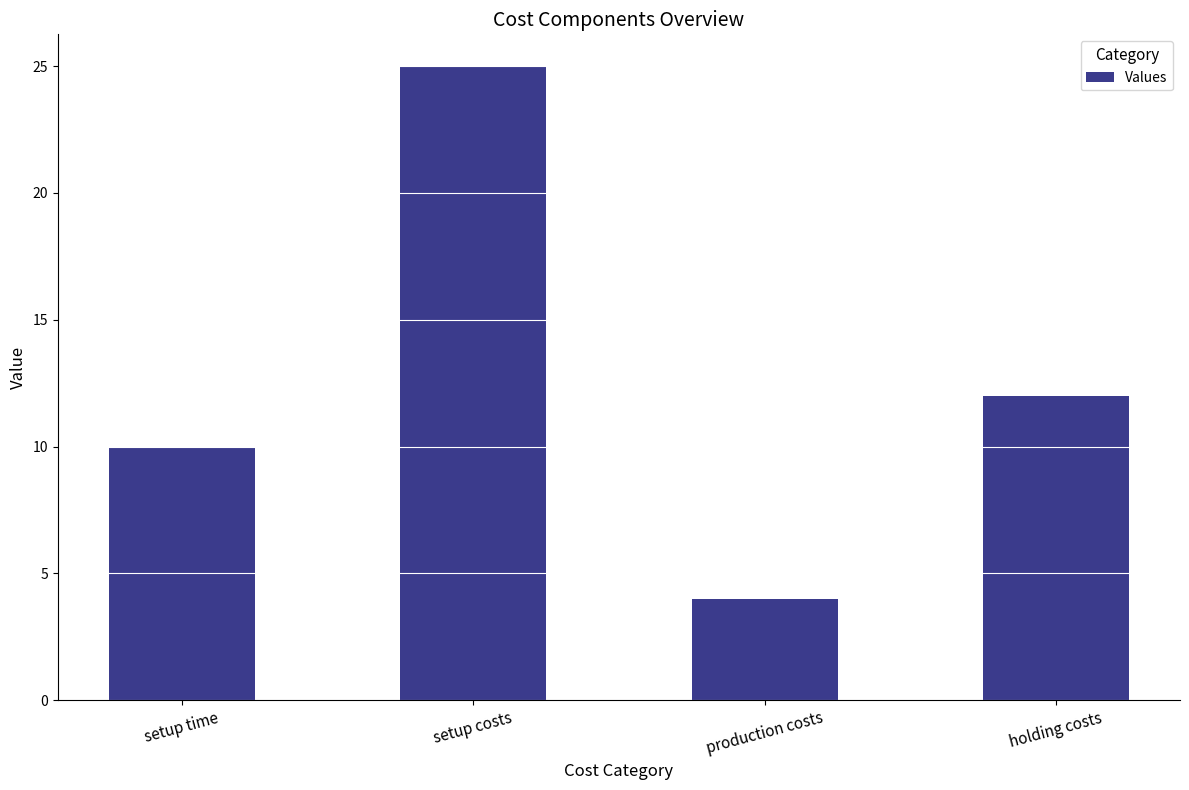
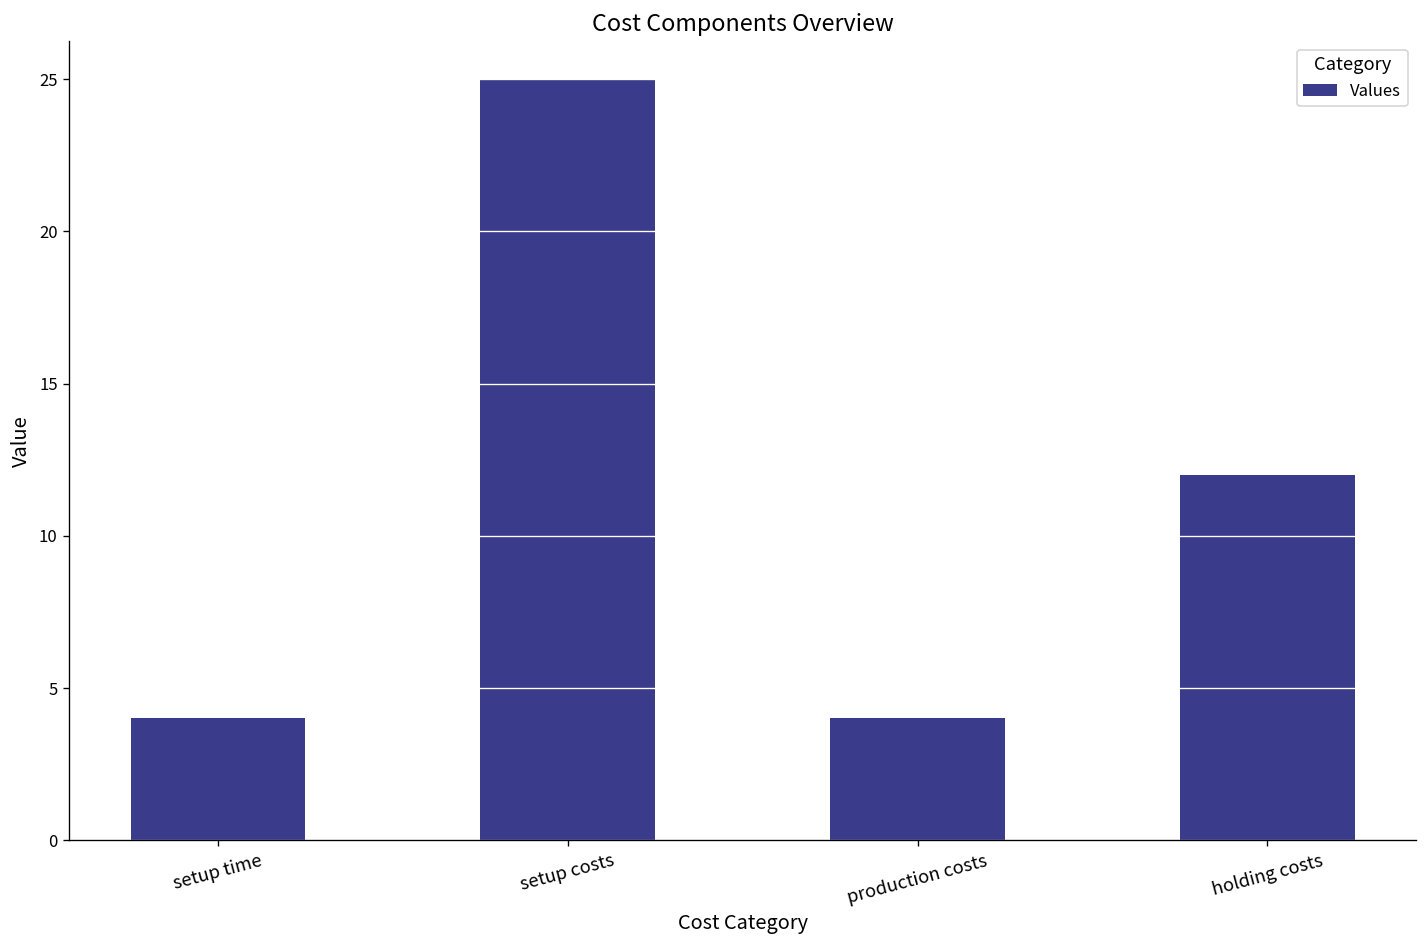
setup time: 10 -> 4
